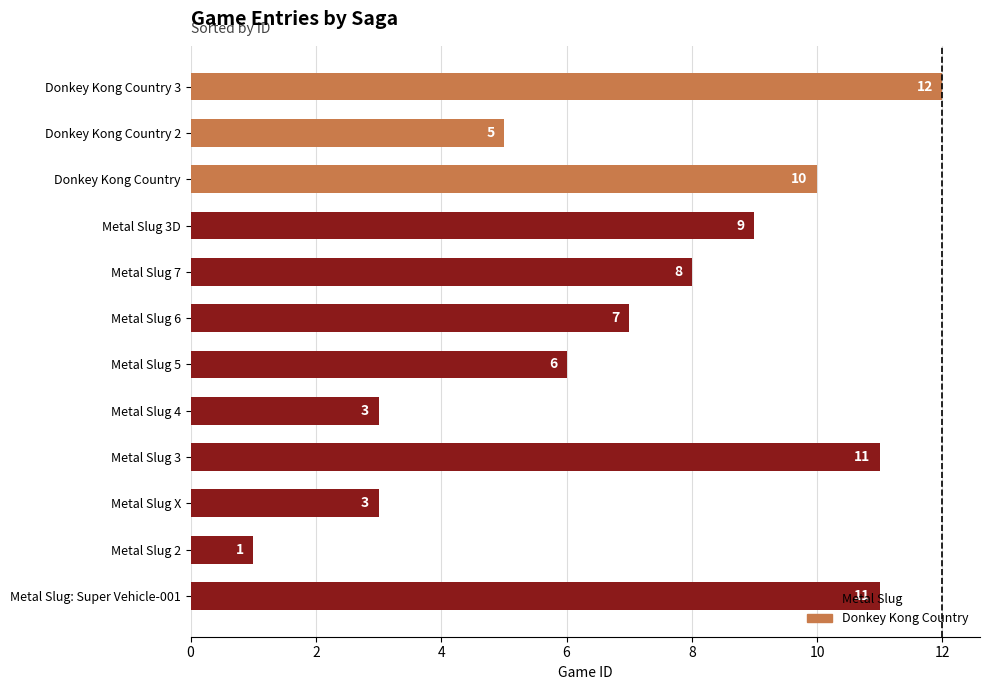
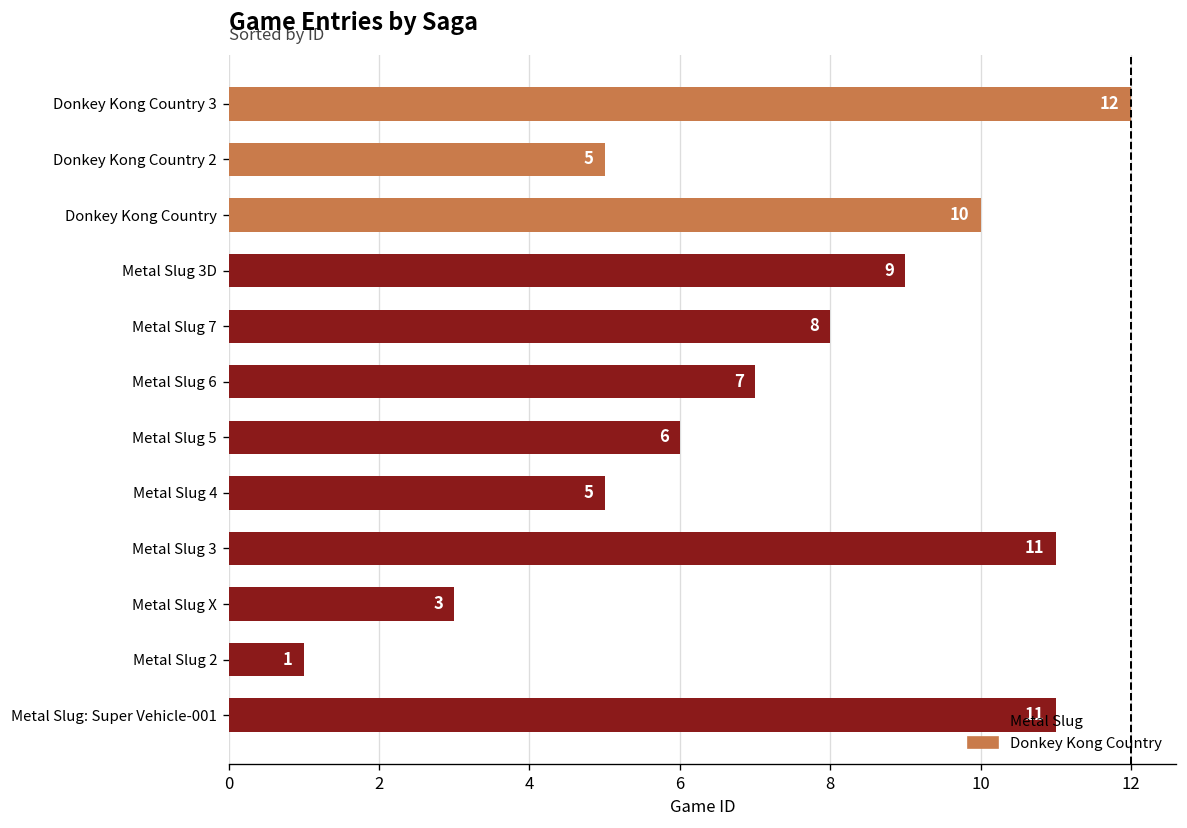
Metal Slug 4: 3 -> 5
